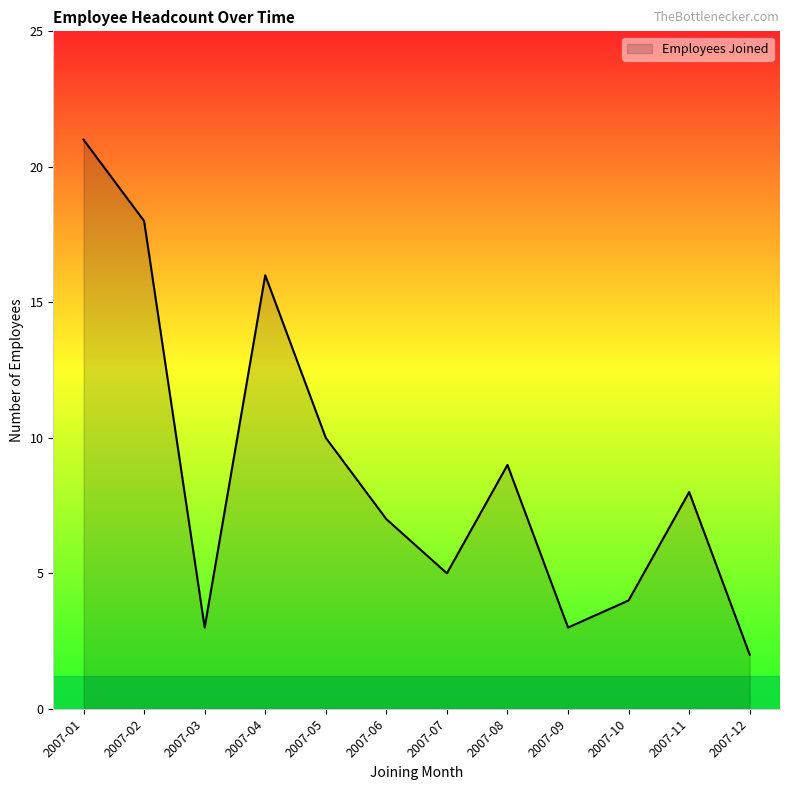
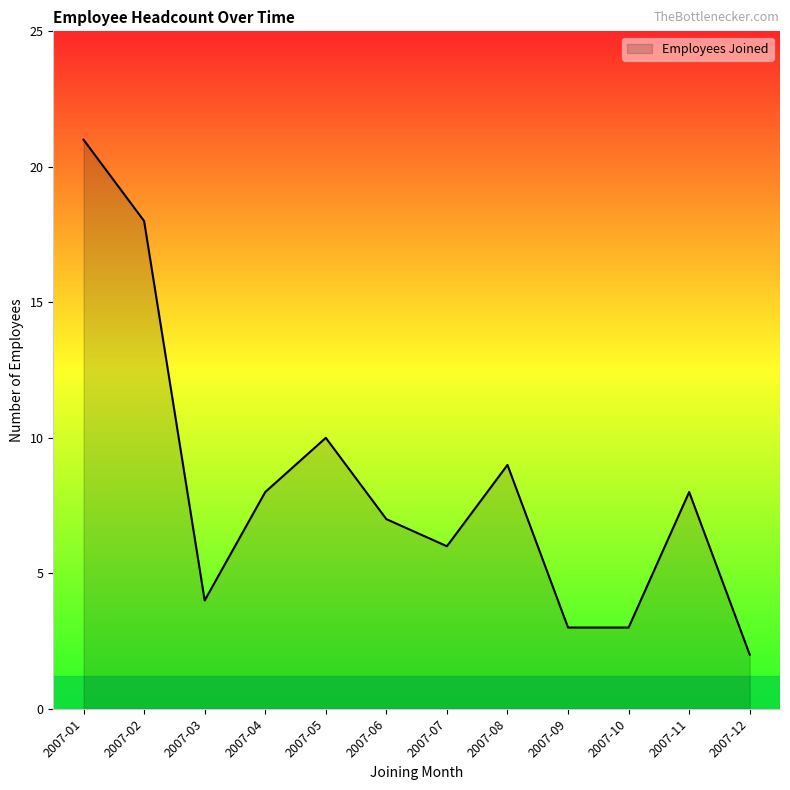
2007-03: 3 -> 4
2007-04: 16 -> 8
2007-07: 5 -> 6
2007-10: 4 -> 3
